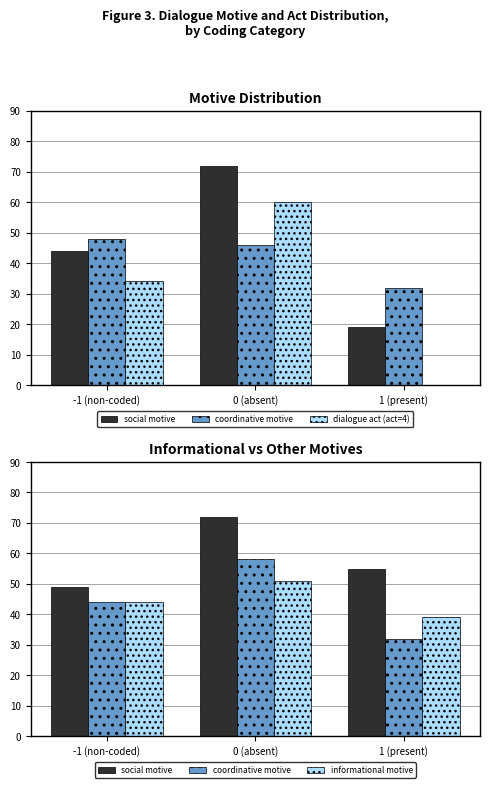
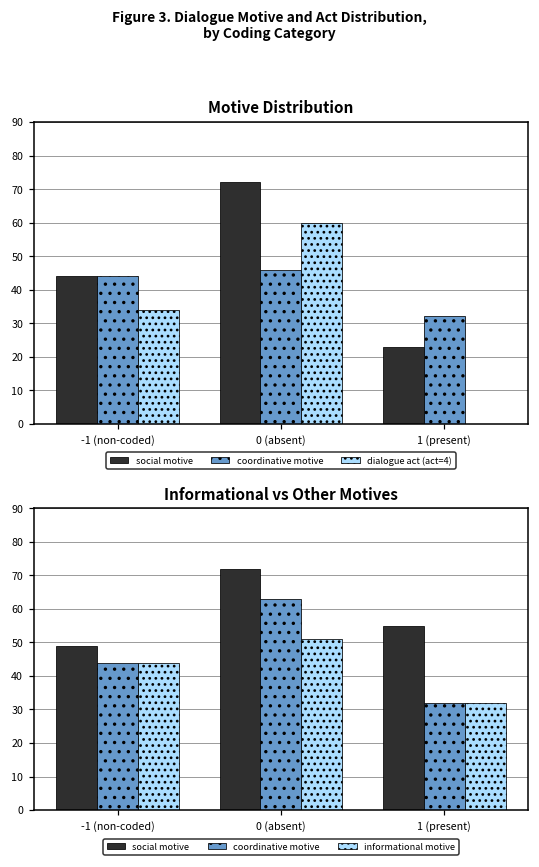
Motive Distribution, coordinative motive, -1 (non-coded): 48 -> 44
Motive Distribution, social motive, 1 (present): 19 -> 23
Informational vs Other Motives, coordinative motive, 0 (absent): 58 -> 63
Informational vs Other Motives, informational motive, 1 (present): 39 -> 32
